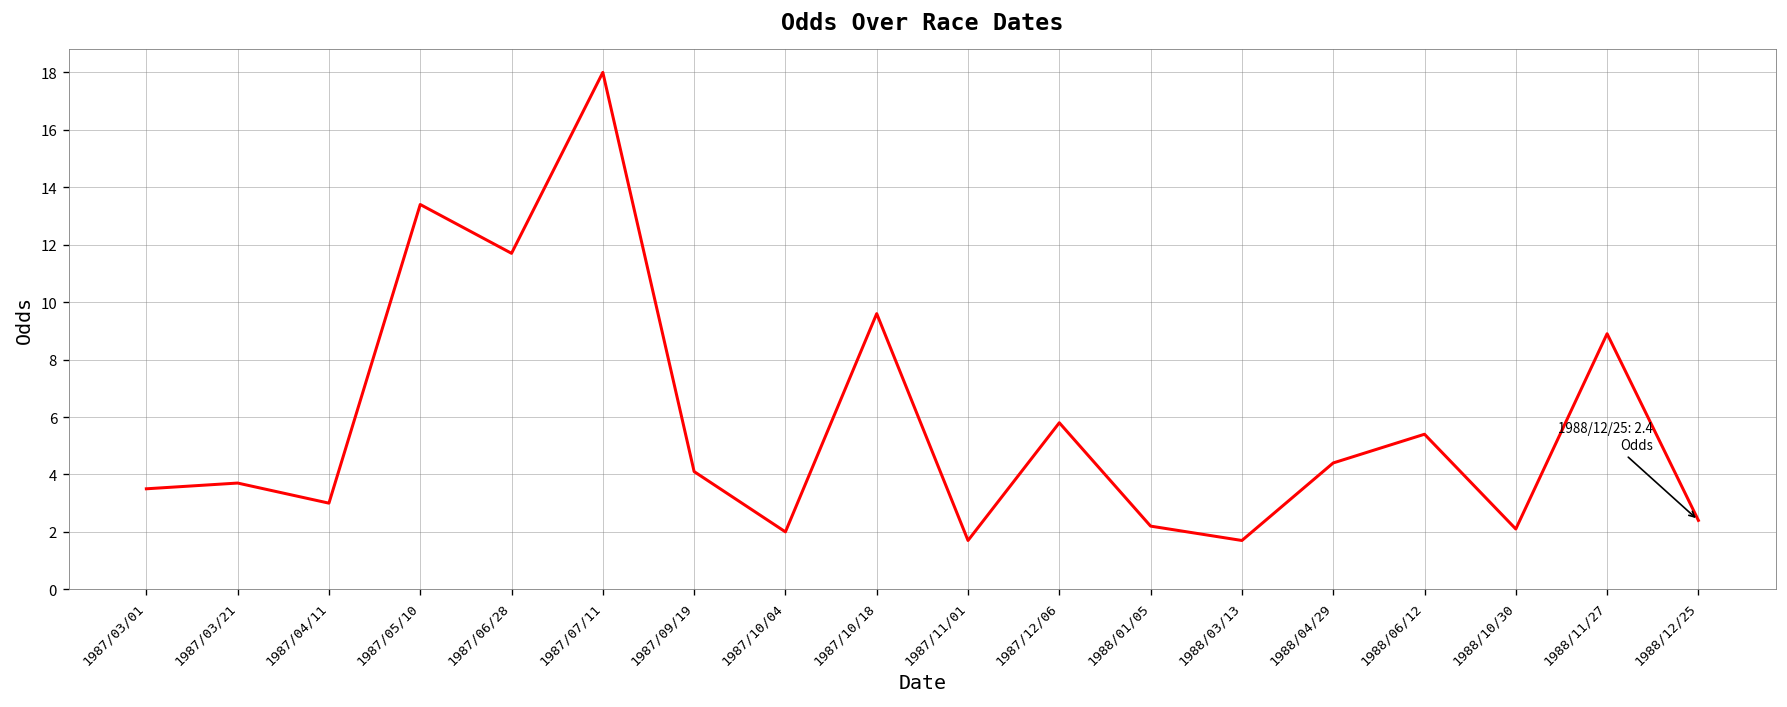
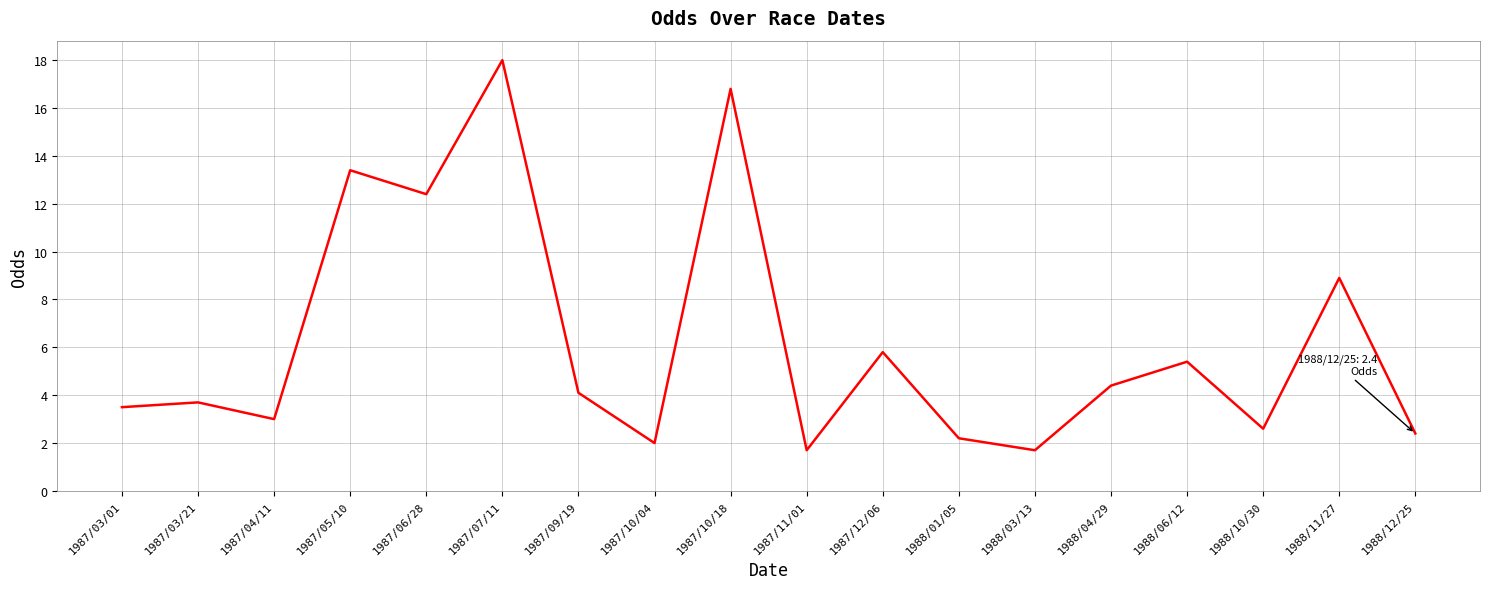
1987/06/28: 11.7 -> 12.4
1987/10/18: 9.6 -> 16.8
1988/10/30: 2.1 -> 2.6
